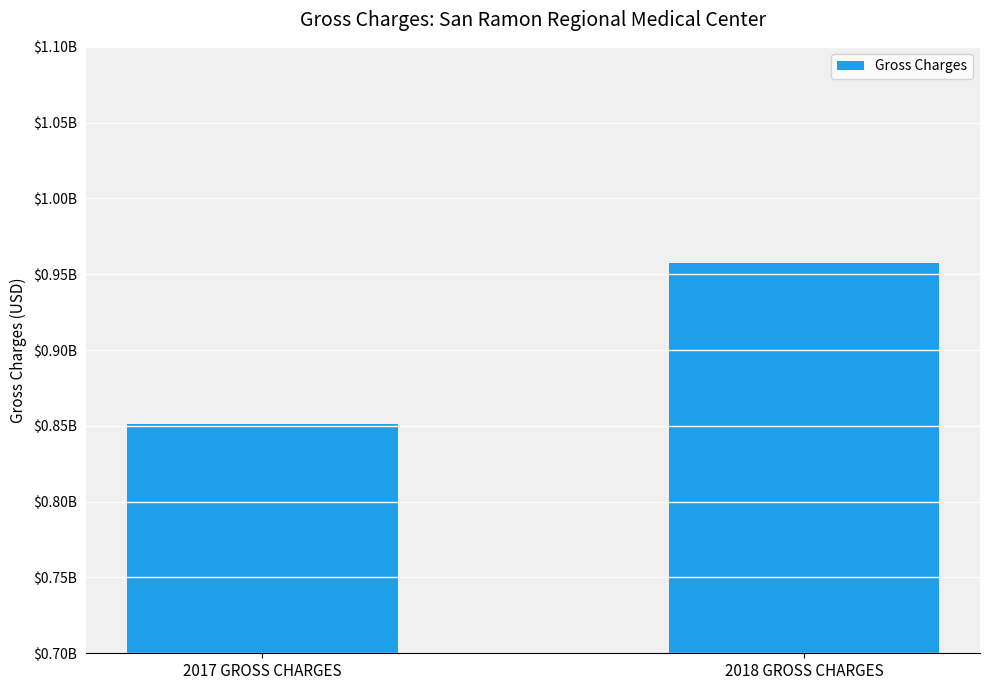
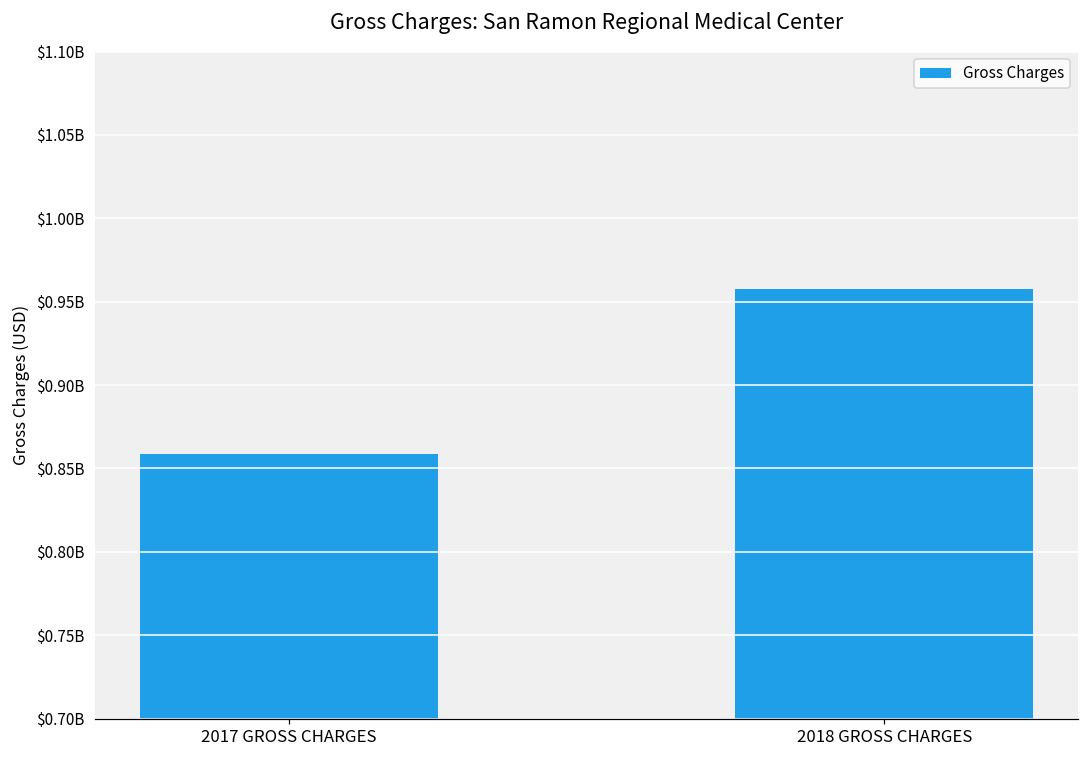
2017 GROSS CHARGES: $851000000 -> $859000000
